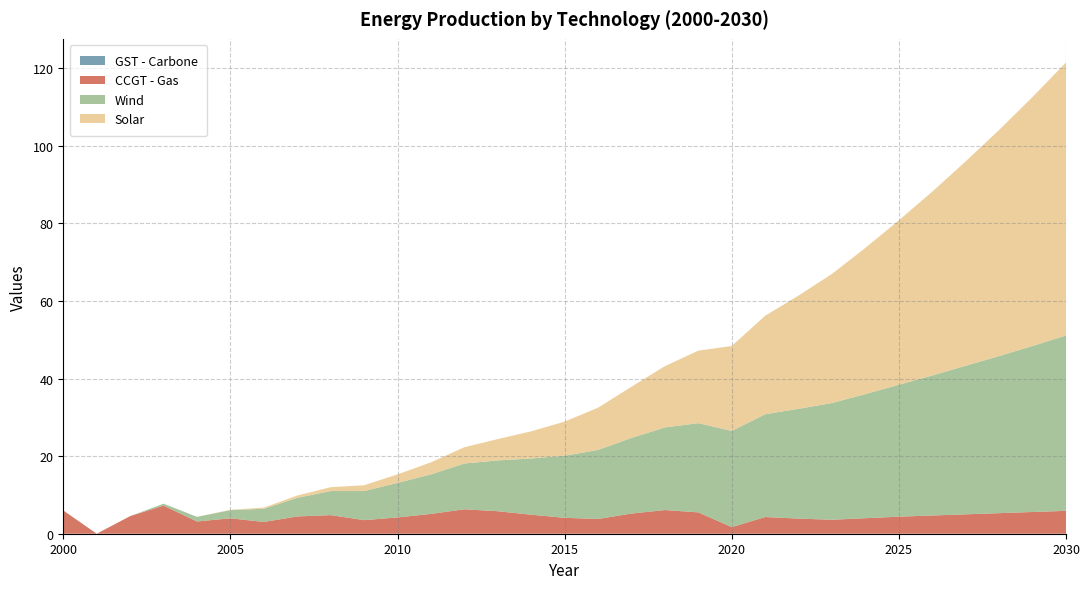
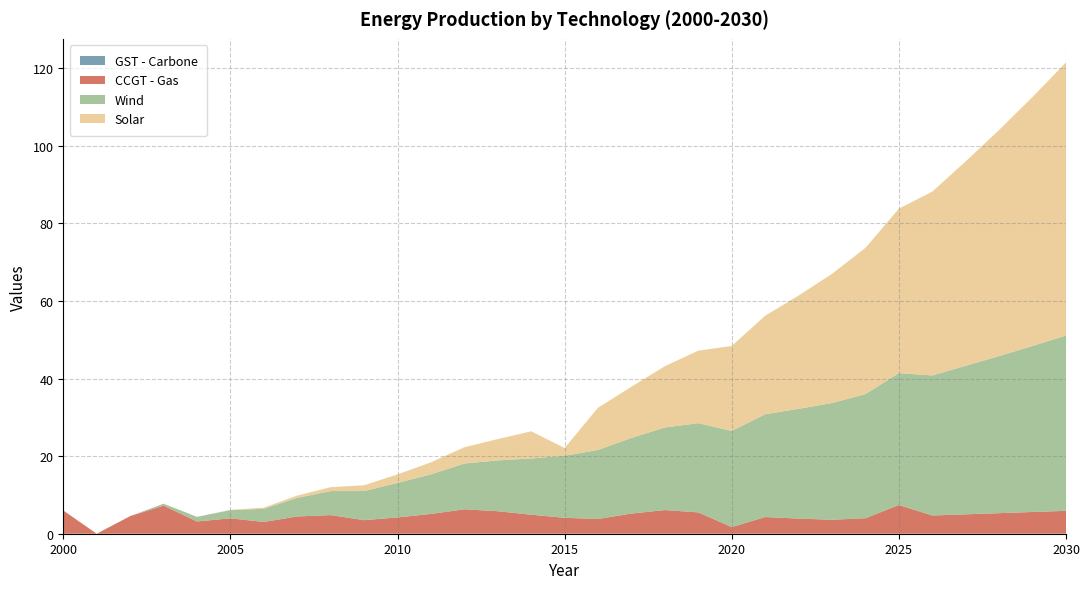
Solar, 2015: 9 -> 2
CCGT - Gas, 2025: 4 -> 7
